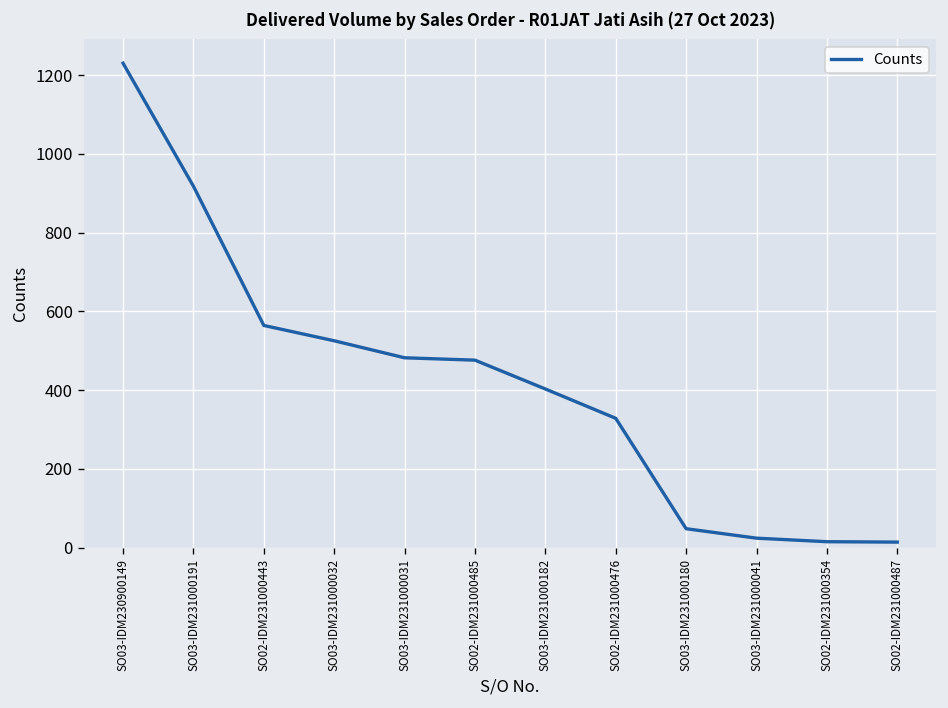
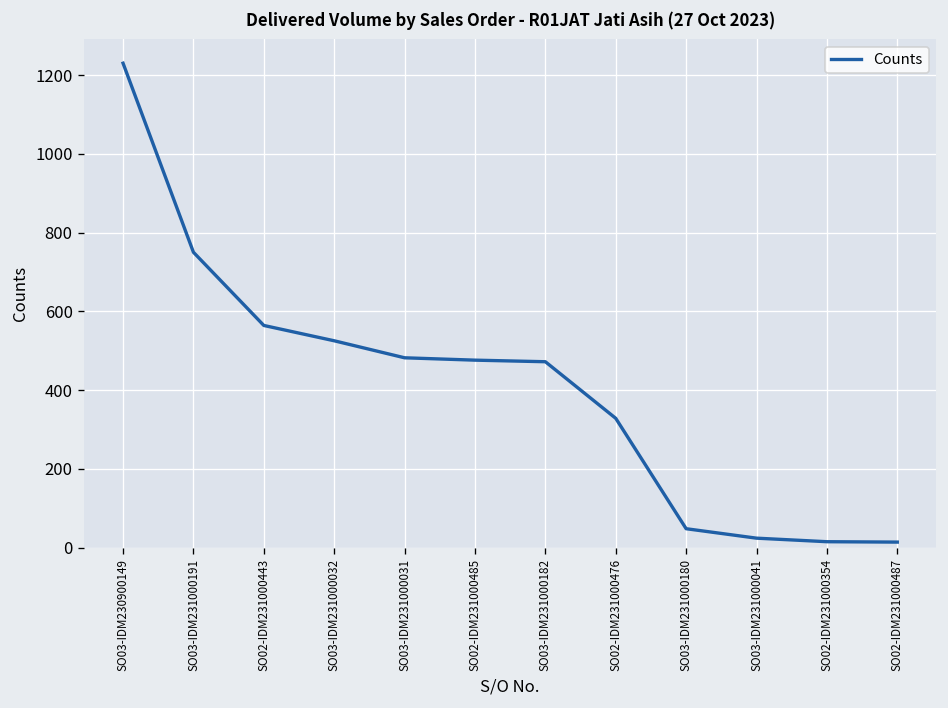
SO03-IDM231000191: 920 -> 750
SO03-IDM231000182: 400 -> 470
